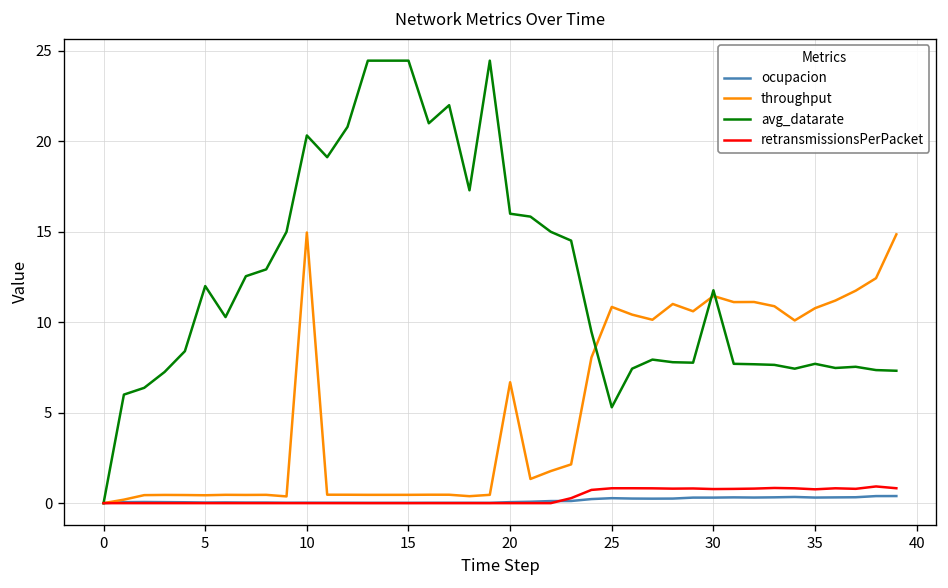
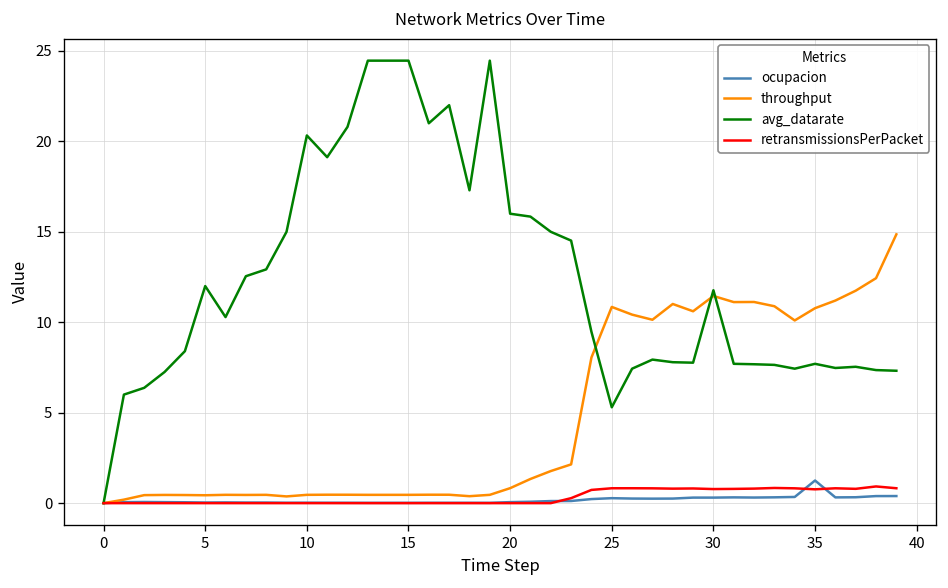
throughput, 10: 15.0 -> 0.5
throughput, 20: 6.7 -> 0.8
ocupacion, 35: 0.3 -> 1.3
